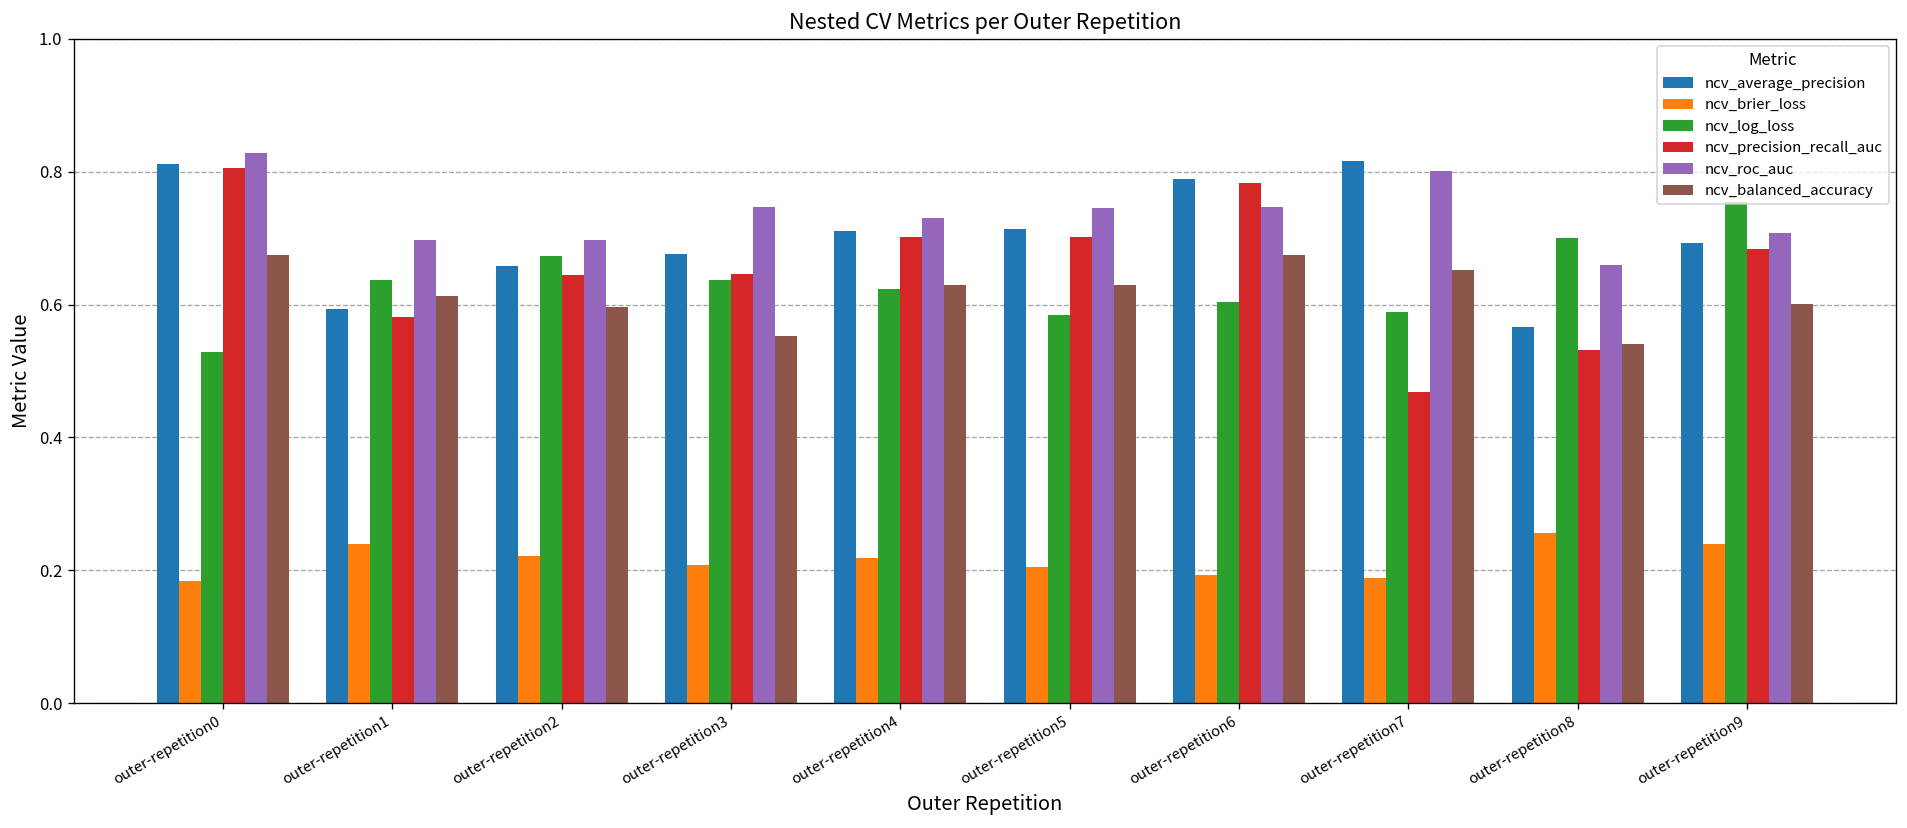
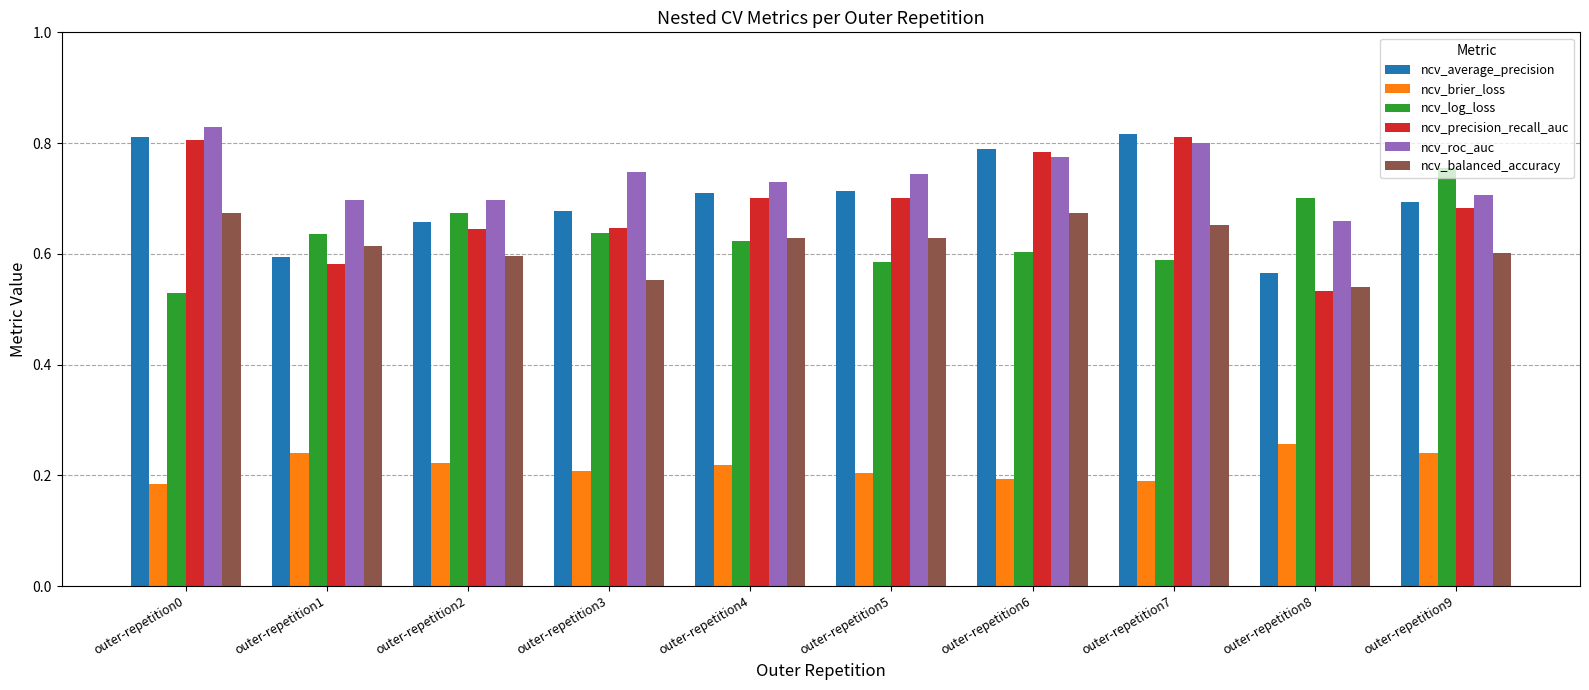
ncv_roc_auc, outer-repetition6: 0.75 -> 0.78
ncv_precision_recall_auc, outer-repetition7: 0.47 -> 0.81
